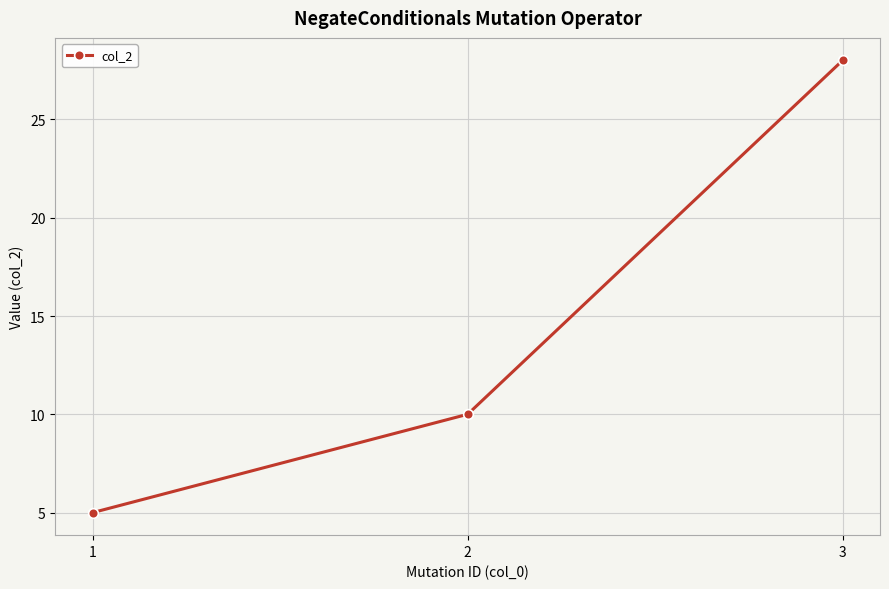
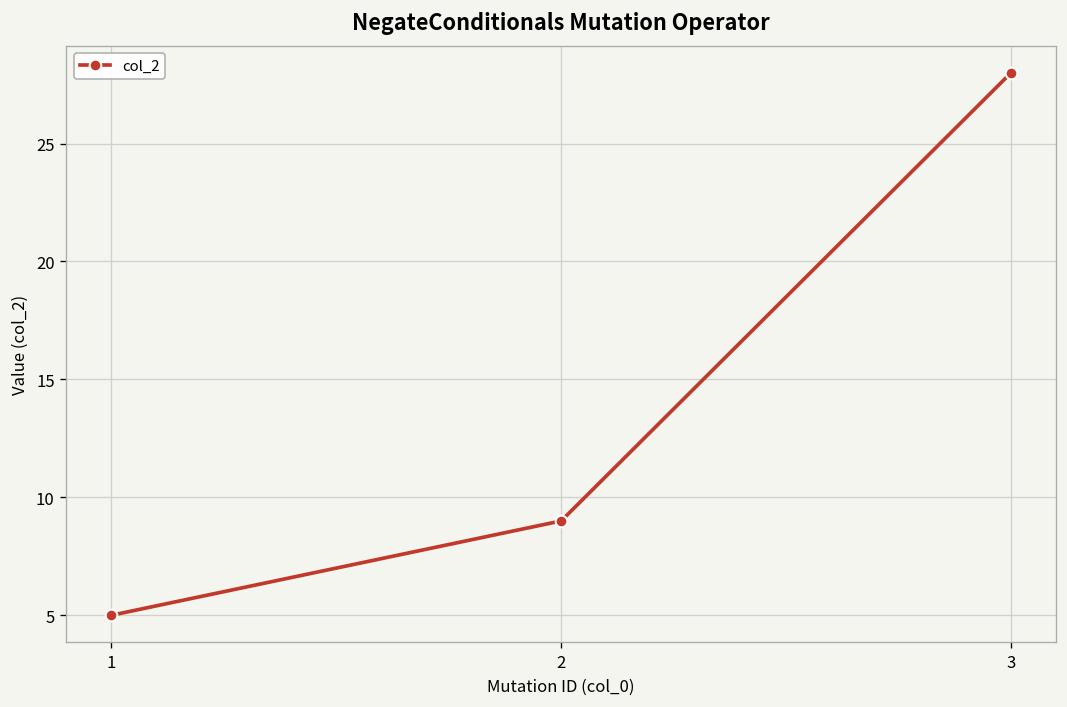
2: 10 -> 9
